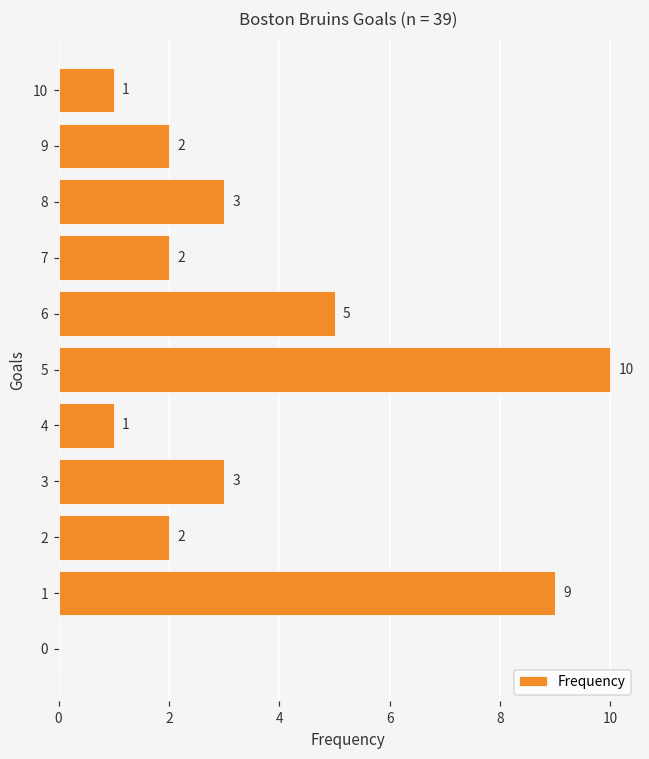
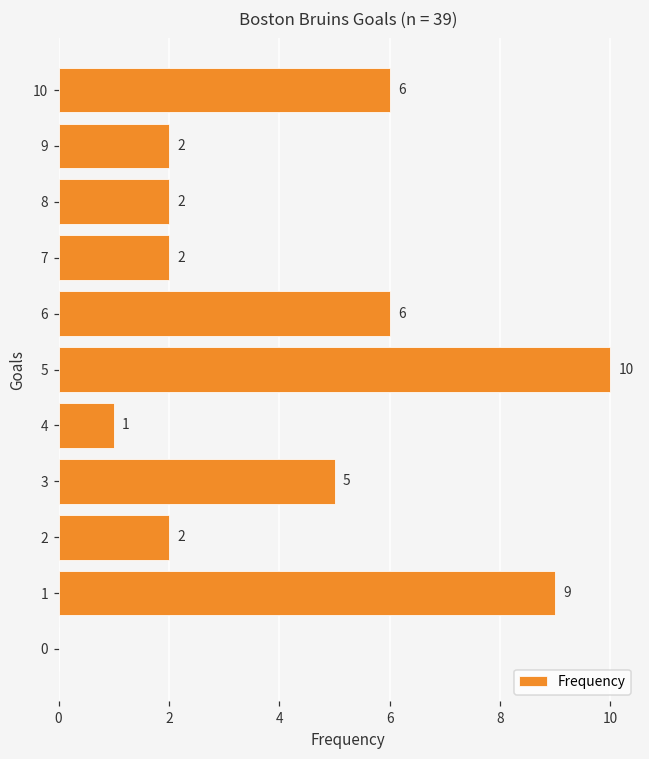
10: 1 -> 6
8: 3 -> 2
6: 5 -> 6
3: 3 -> 5
